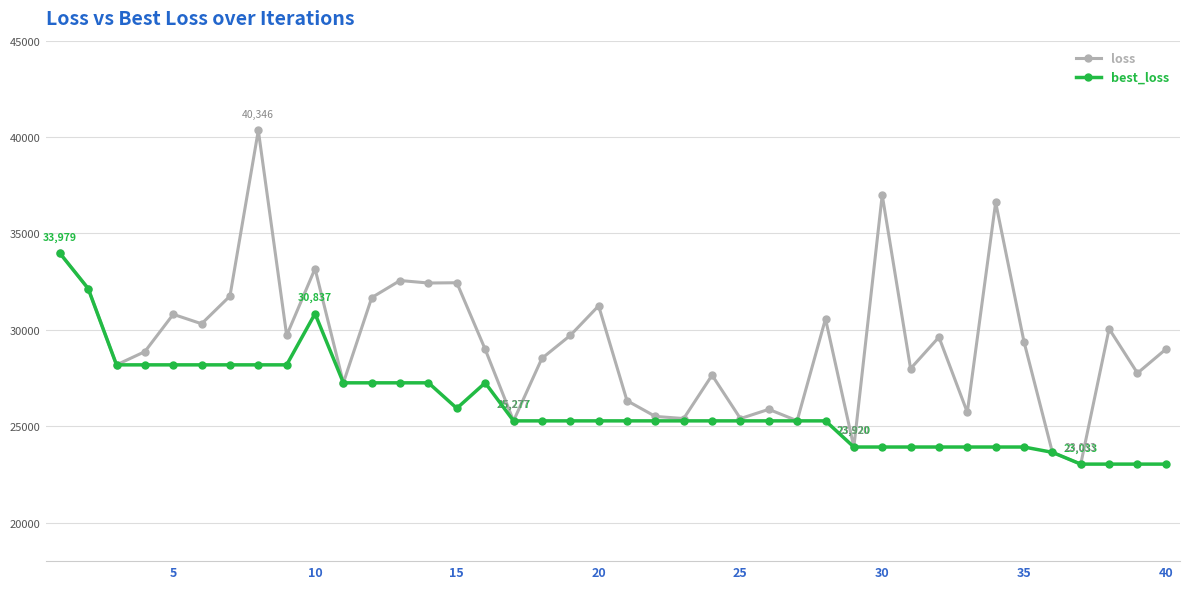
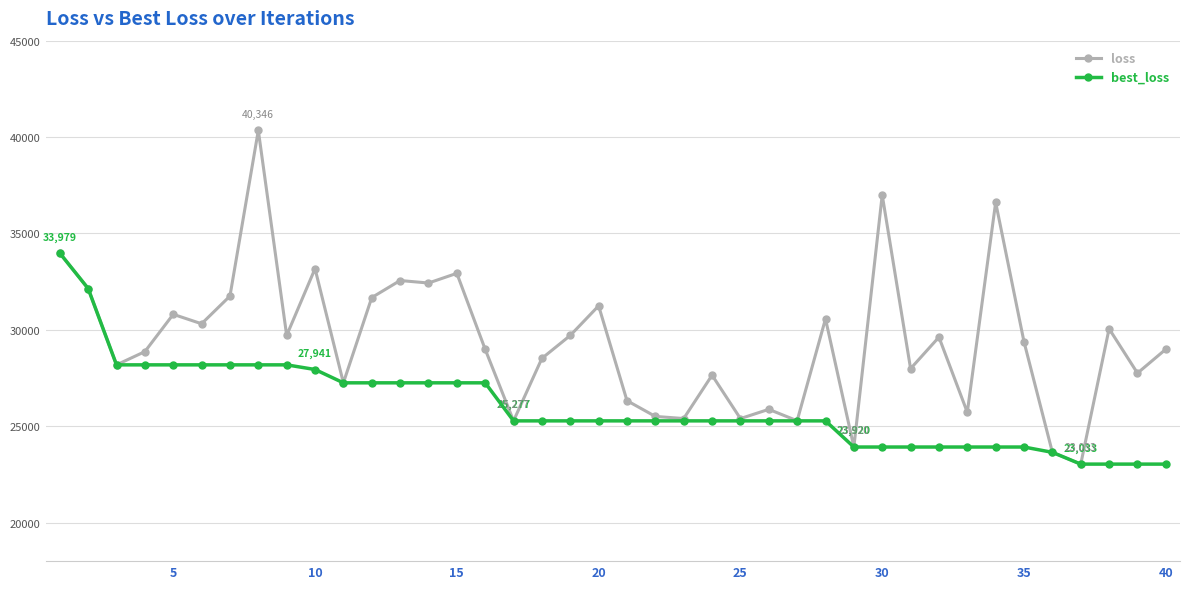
best_loss, 10: 30,837 -> 27,941
loss, 15: 32400 -> 32900
best_loss, 15: 25900 -> 27300
